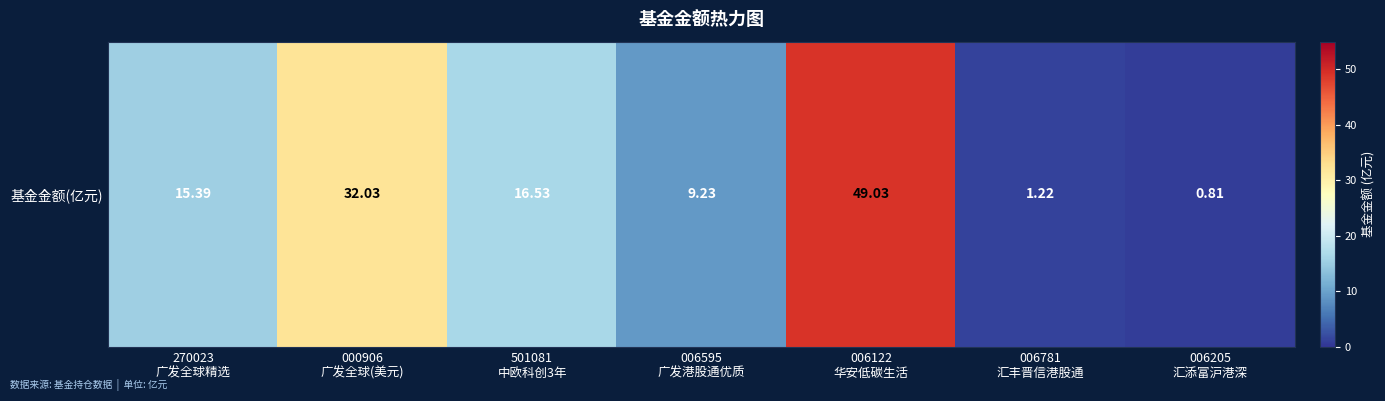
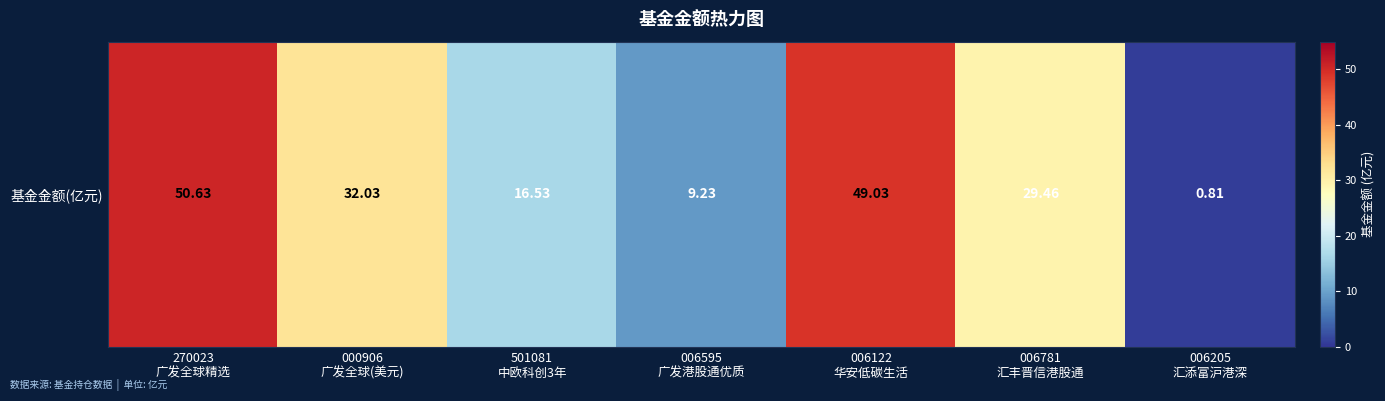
基金金额(亿元), 270023 广发全球精选: 15.39 -> 50.63
基金金额(亿元), 006781 汇丰晋信港股通: 1.22 -> 29.46
